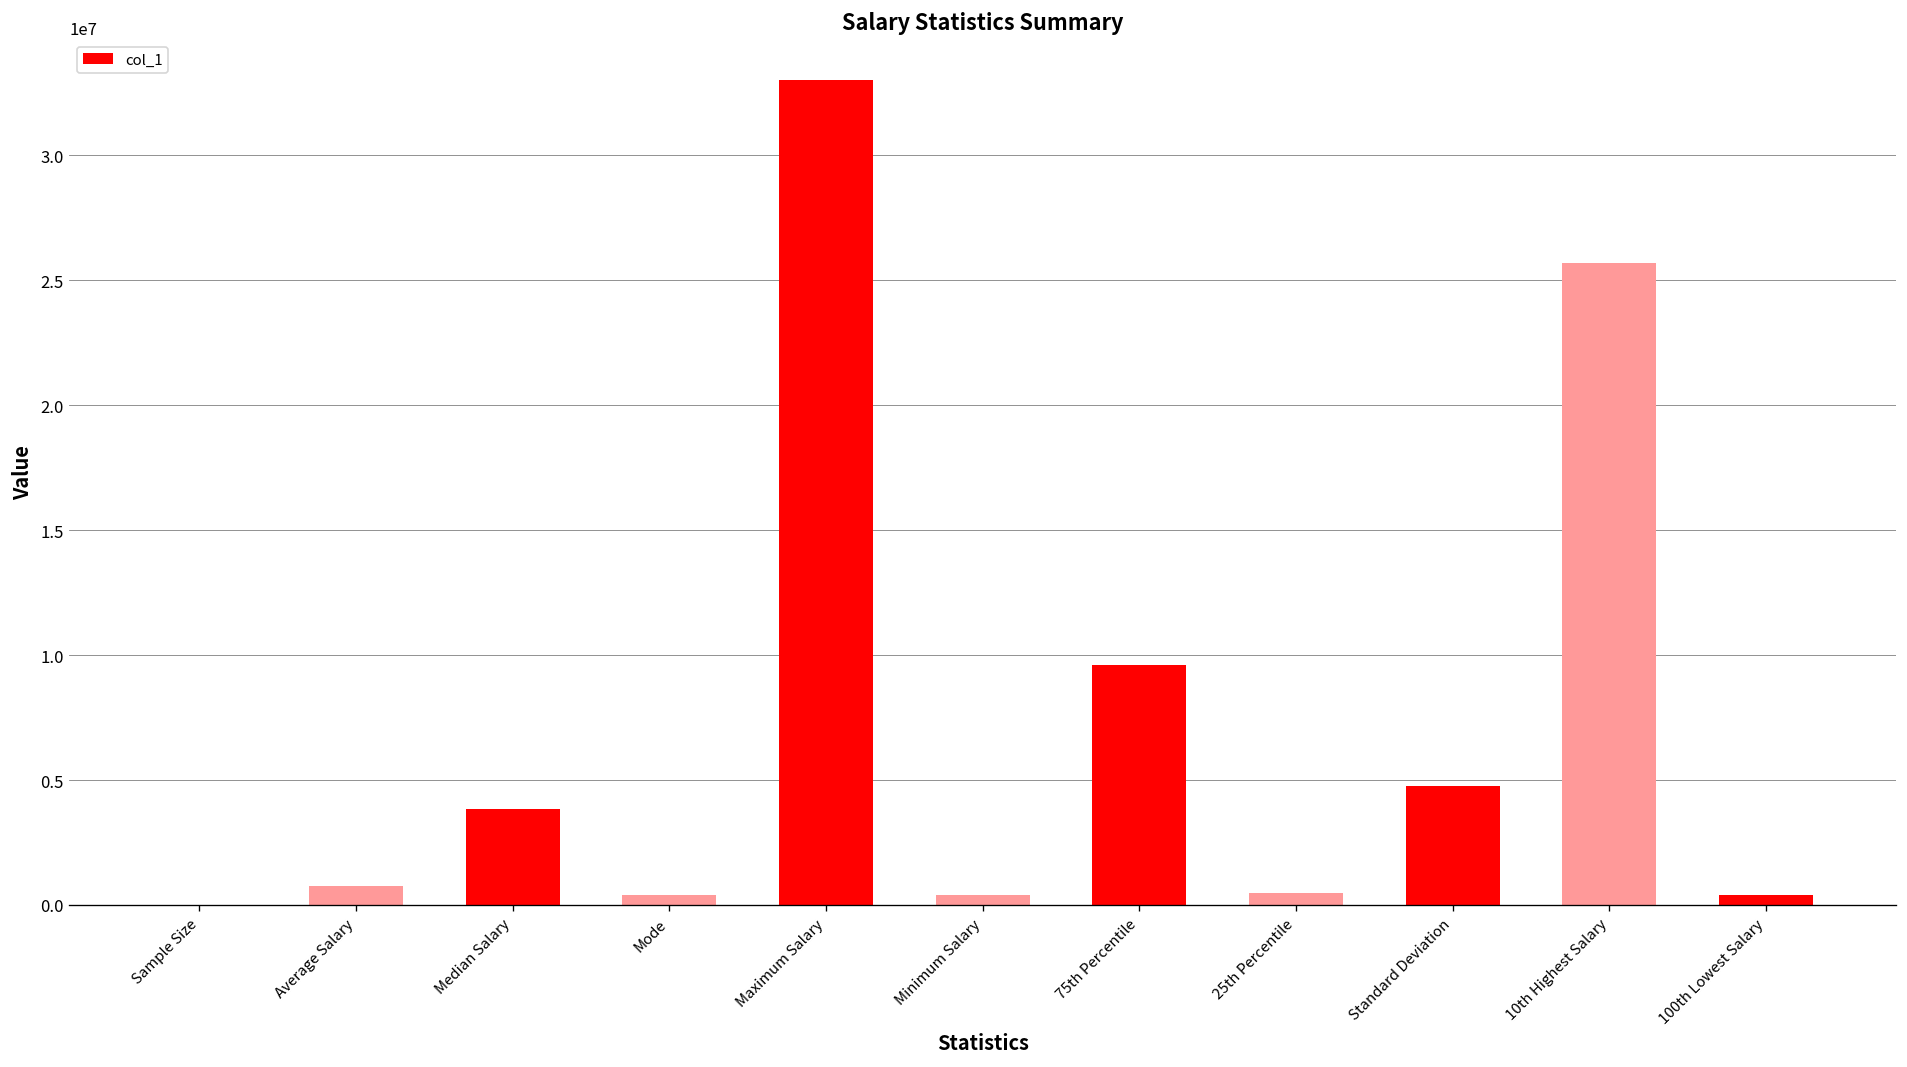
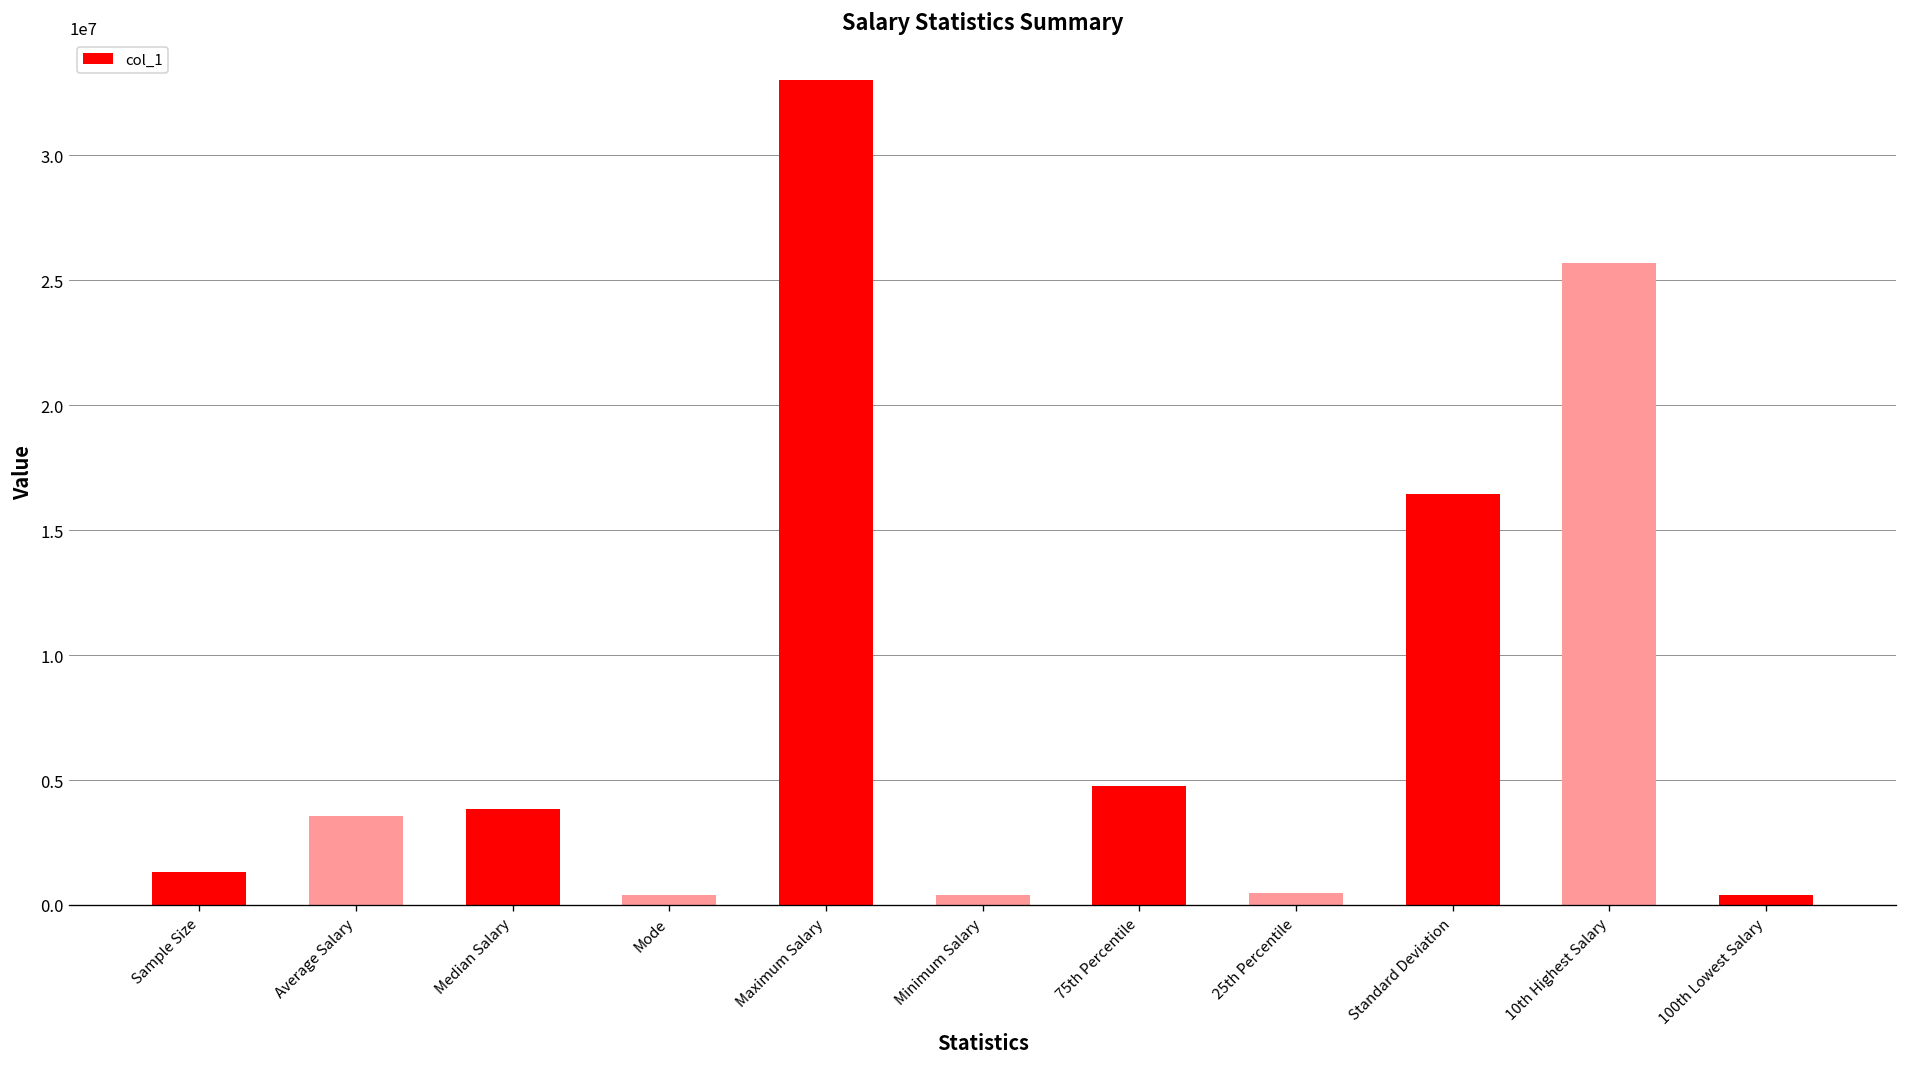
Sample Size: 0 -> 1300000
Average Salary: 800000 -> 3500000
75th Percentile: 9600000 -> 4800000
Standard Deviation: 4800000 -> 16400000
